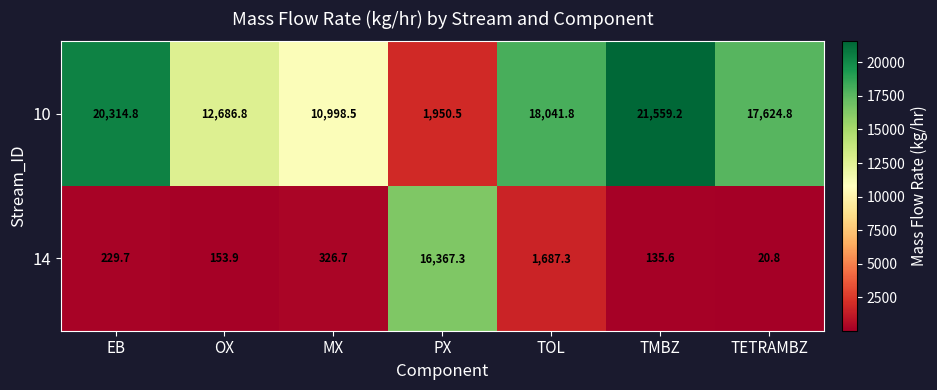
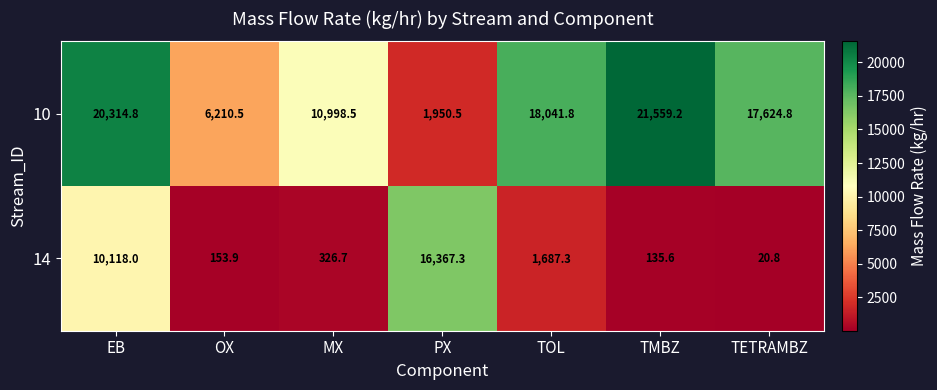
10, OX: 12,686.8 -> 6,210.5
14, EB: 229.7 -> 10,118.0
